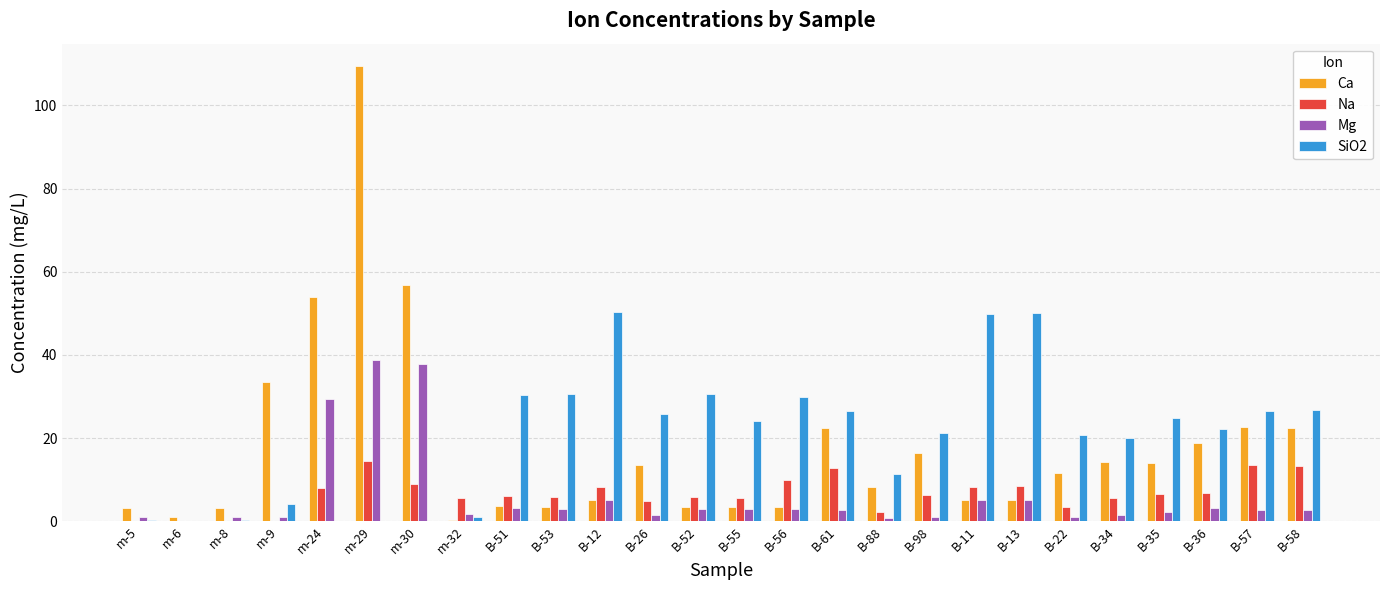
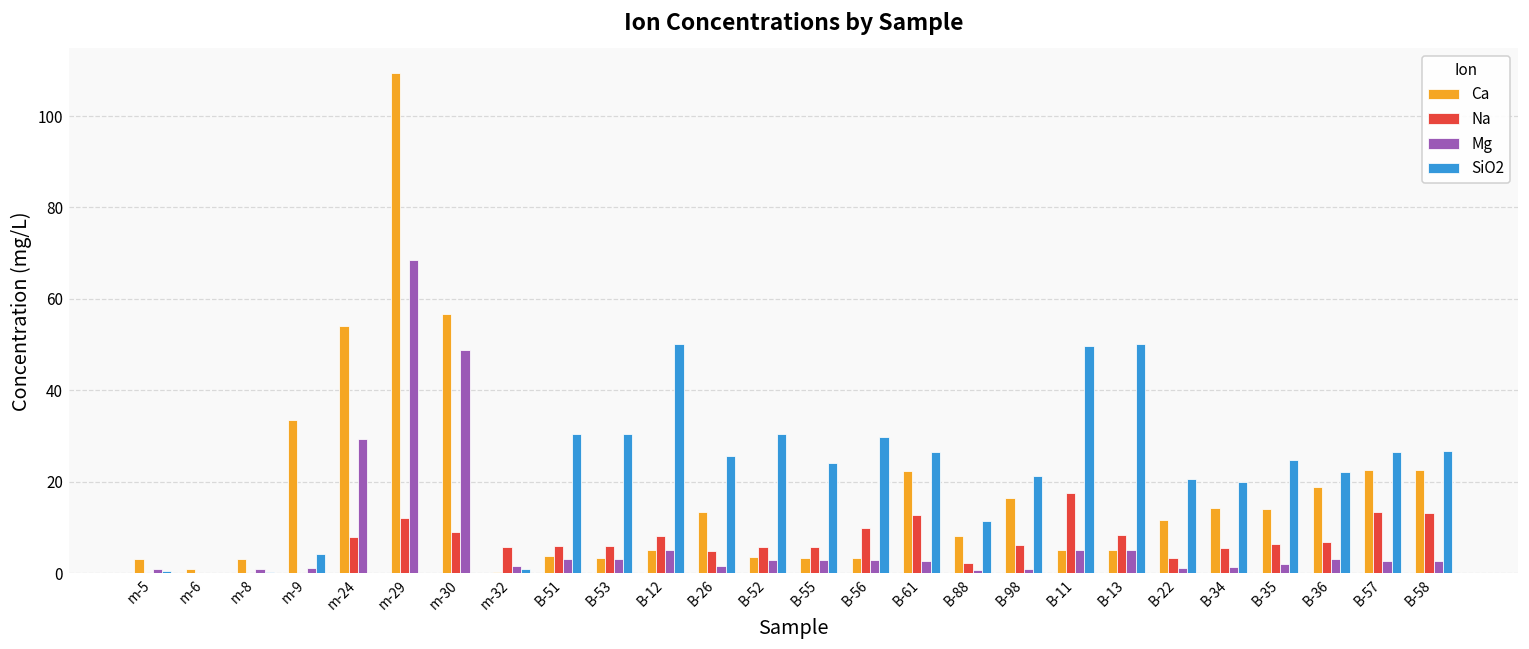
Na, m-29: 14 -> 12
Mg, m-29: 39 -> 68
Mg, m-30: 38 -> 49
Na, B-11: 8 -> 18
